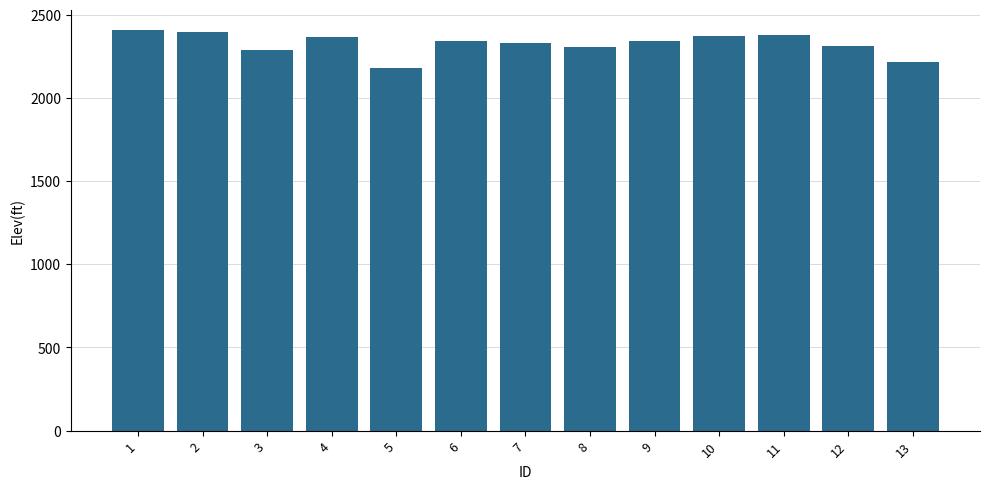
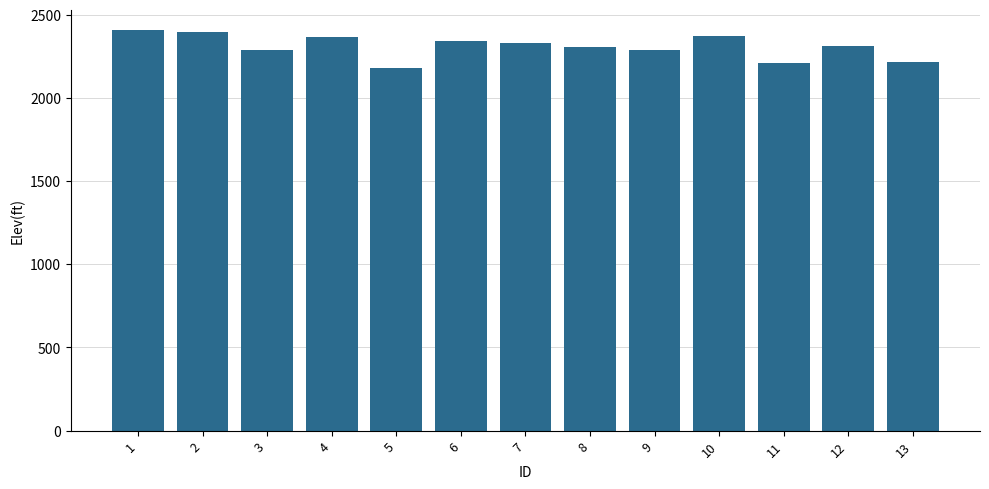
9: 2340 -> 2290
11: 2380 -> 2210
